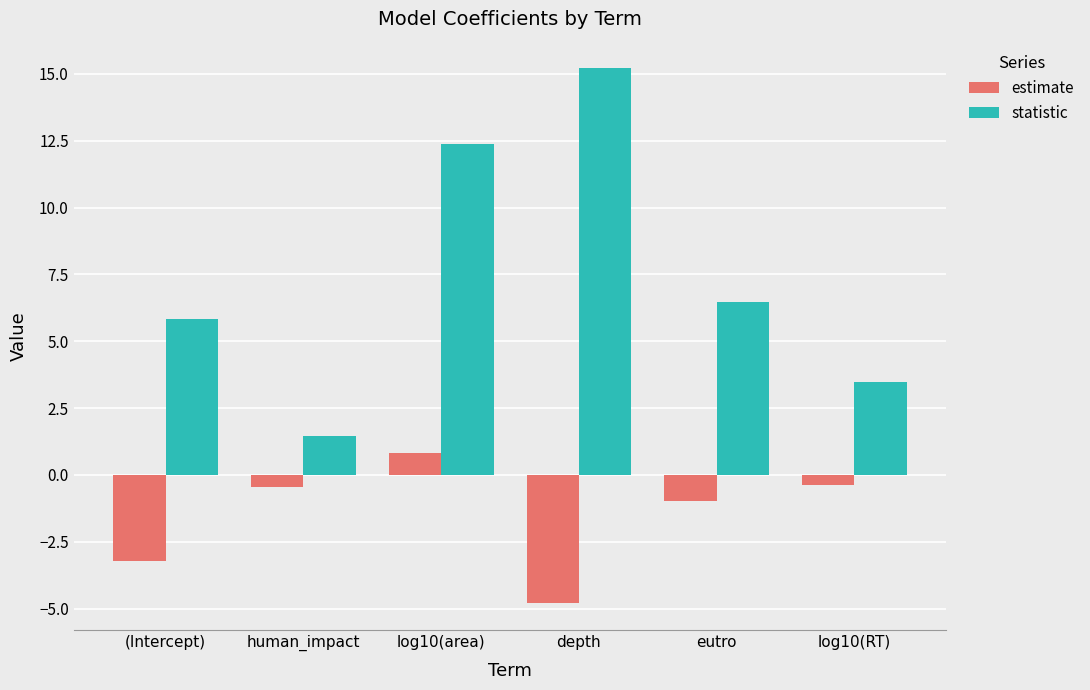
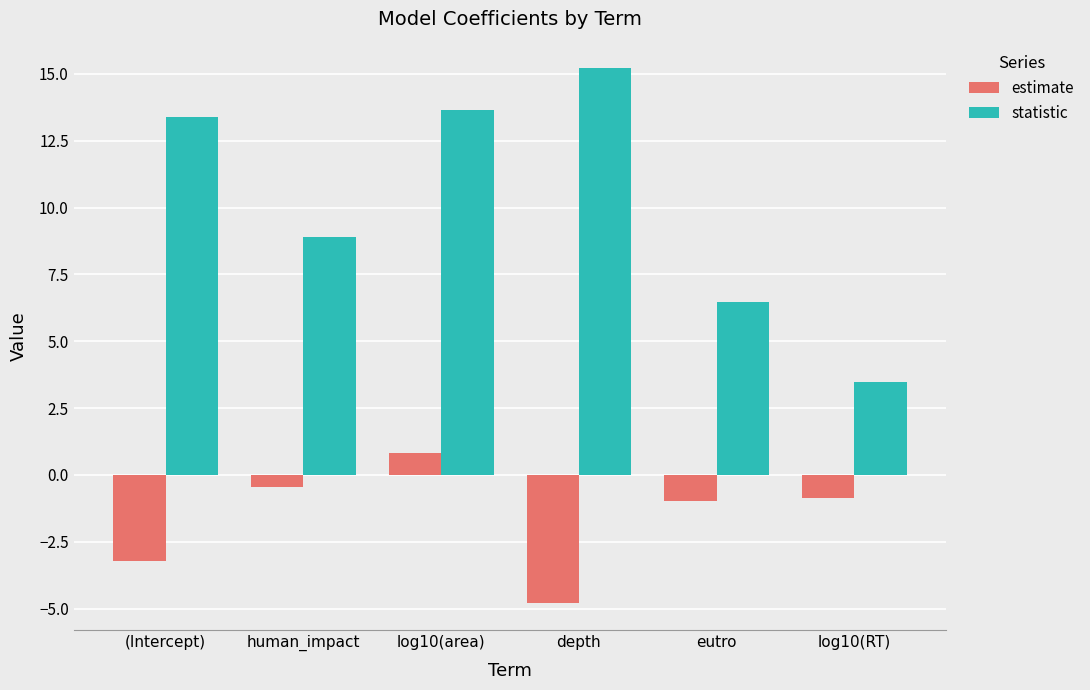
statistic, (Intercept): 5.8 -> 13.4
statistic, human_impact: 1.5 -> 8.9
statistic, log10(area): 12.4 -> 13.6
estimate, log10(RT): -0.4 -> -0.9
